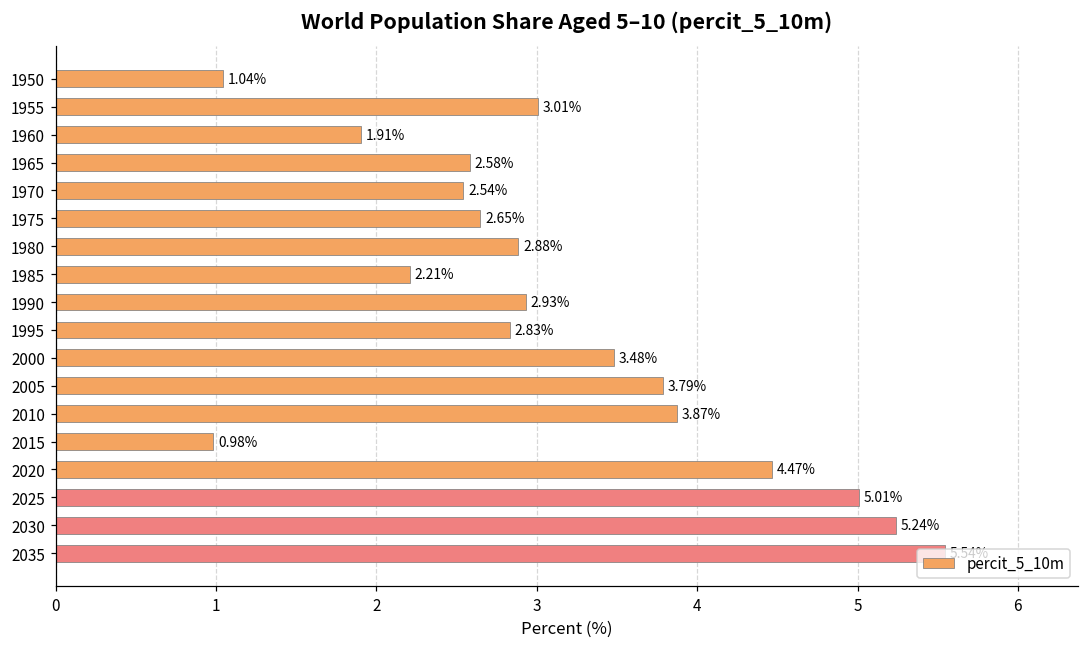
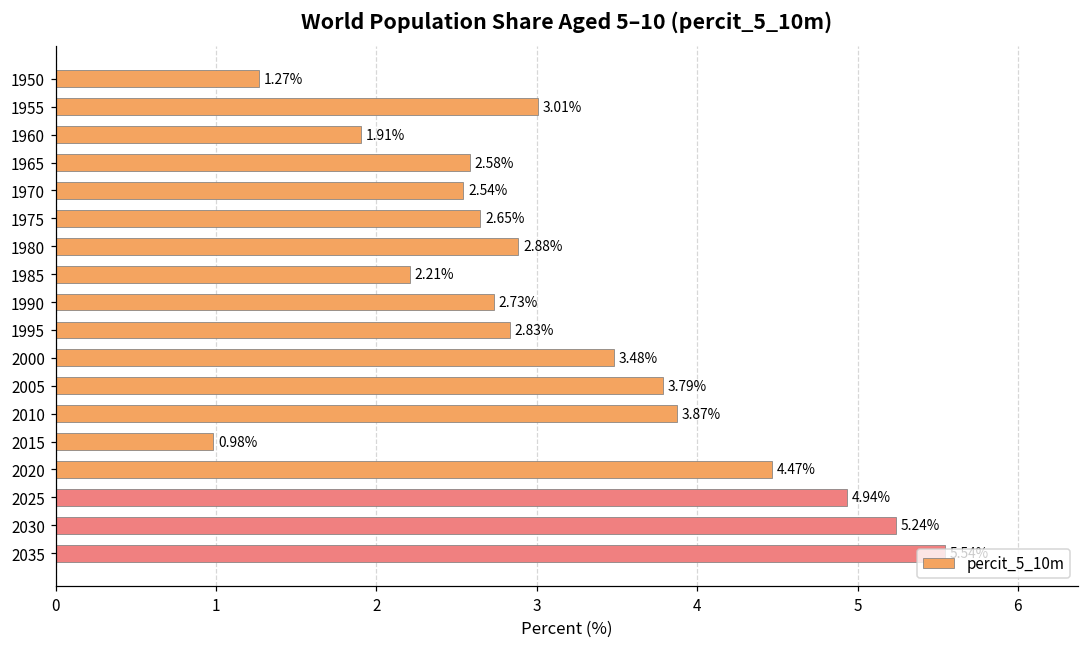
1950: 1.04% -> 1.27%
1990: 2.93% -> 2.73%
2025: 5.01% -> 4.94%
